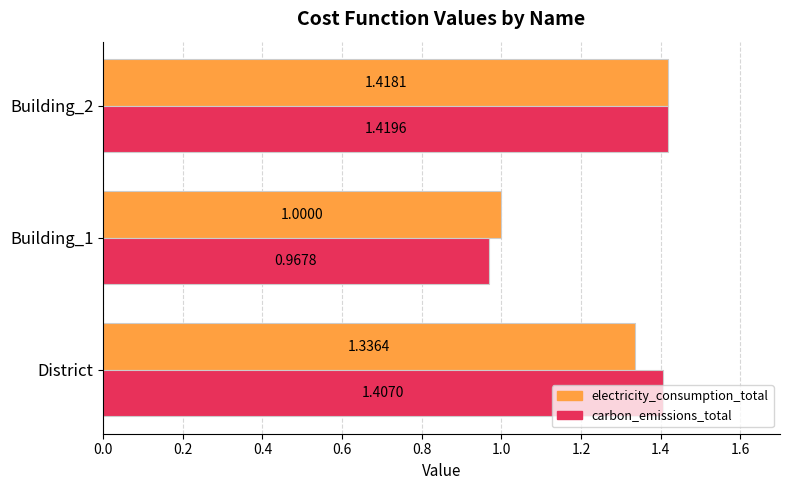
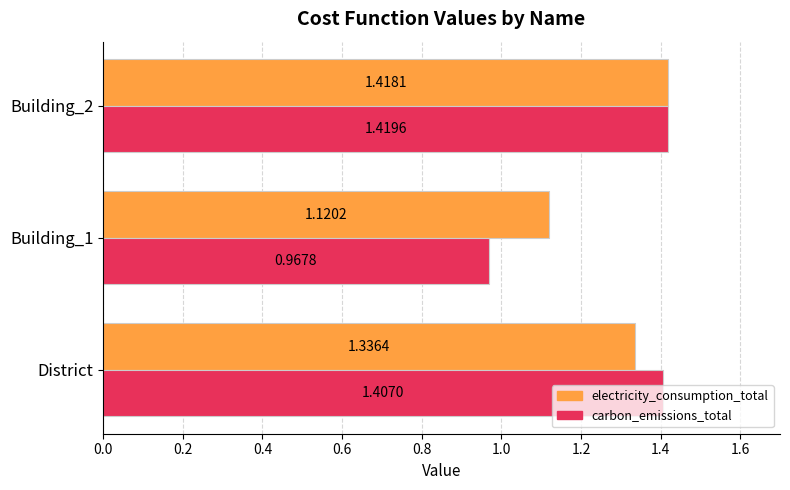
electricity_consumption_total, Building_1: 1.0000 -> 1.1202
